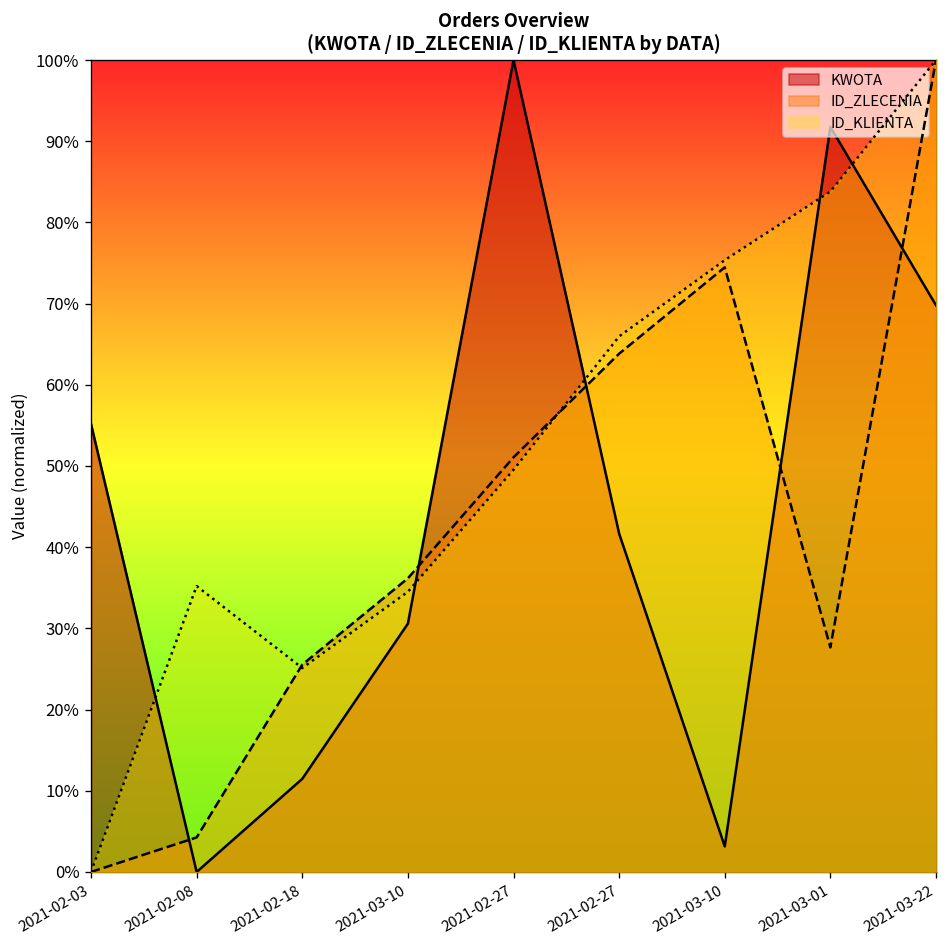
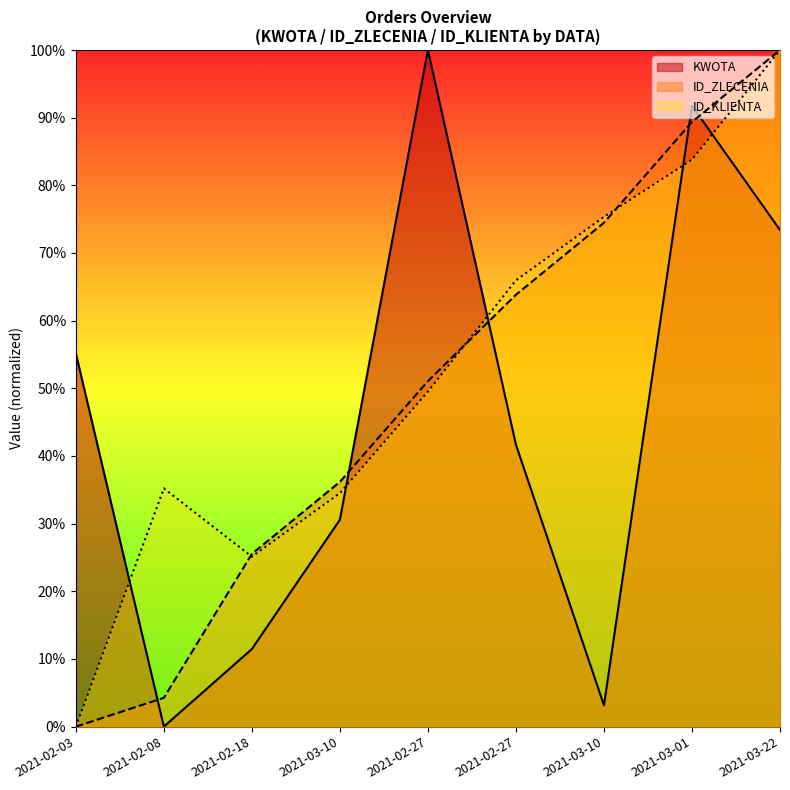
ID_ZLECENIA, 2021-03-01: 28% -> 89%
KWOTA, 2021-03-22: 70% -> 73%
